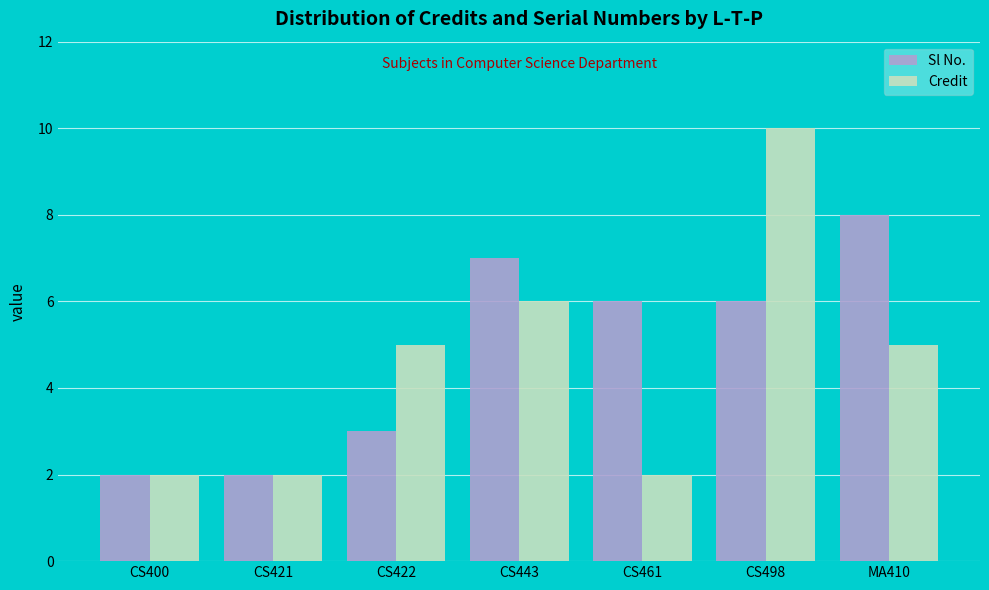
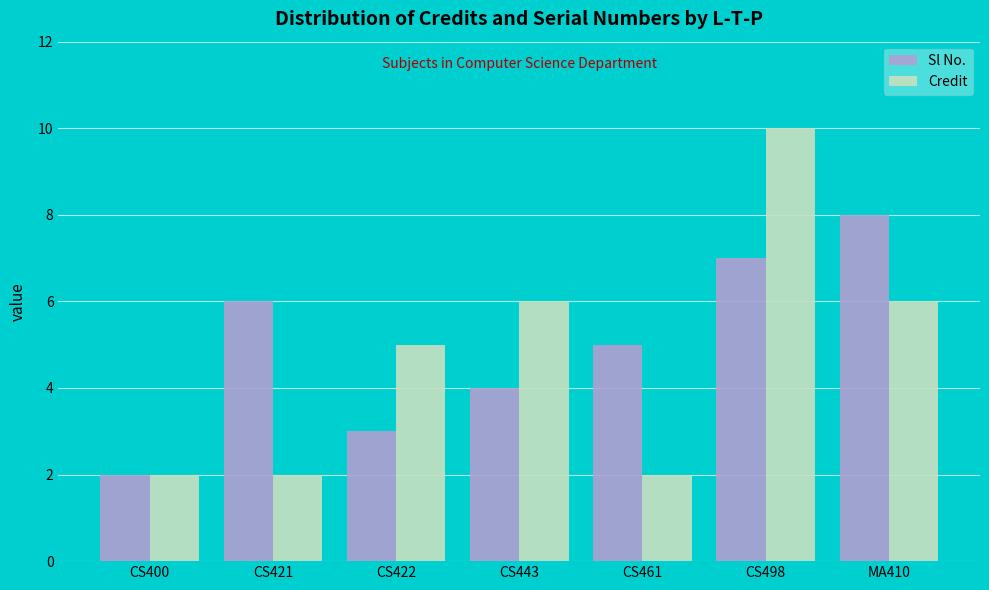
Sl No., CS421: 2 -> 6
Sl No., CS443: 7 -> 4
Sl No., CS461: 6 -> 5
Sl No., CS498: 6 -> 7
Credit, MA410: 5 -> 6
